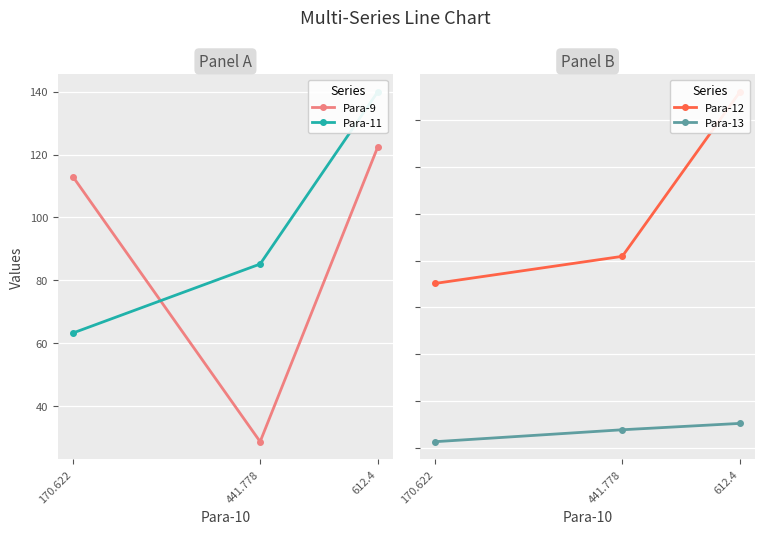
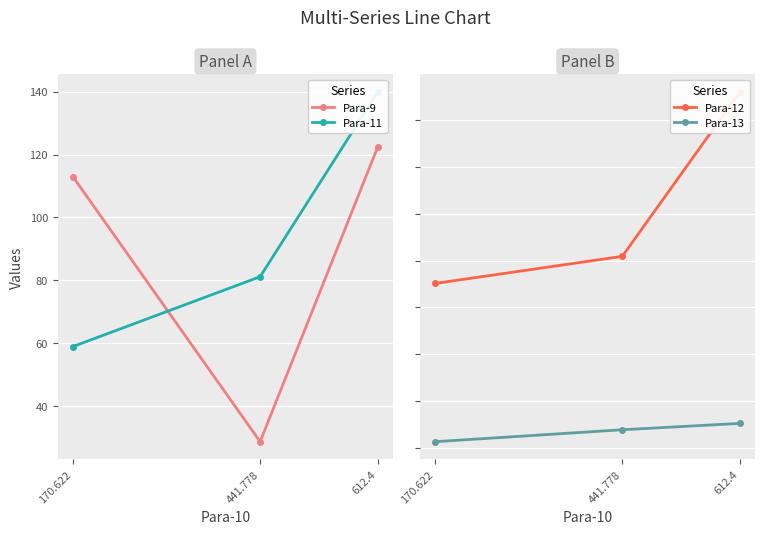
Panel A, Para-11, 170.622: 63 -> 59
Panel A, Para-11, 441.778: 85 -> 81
